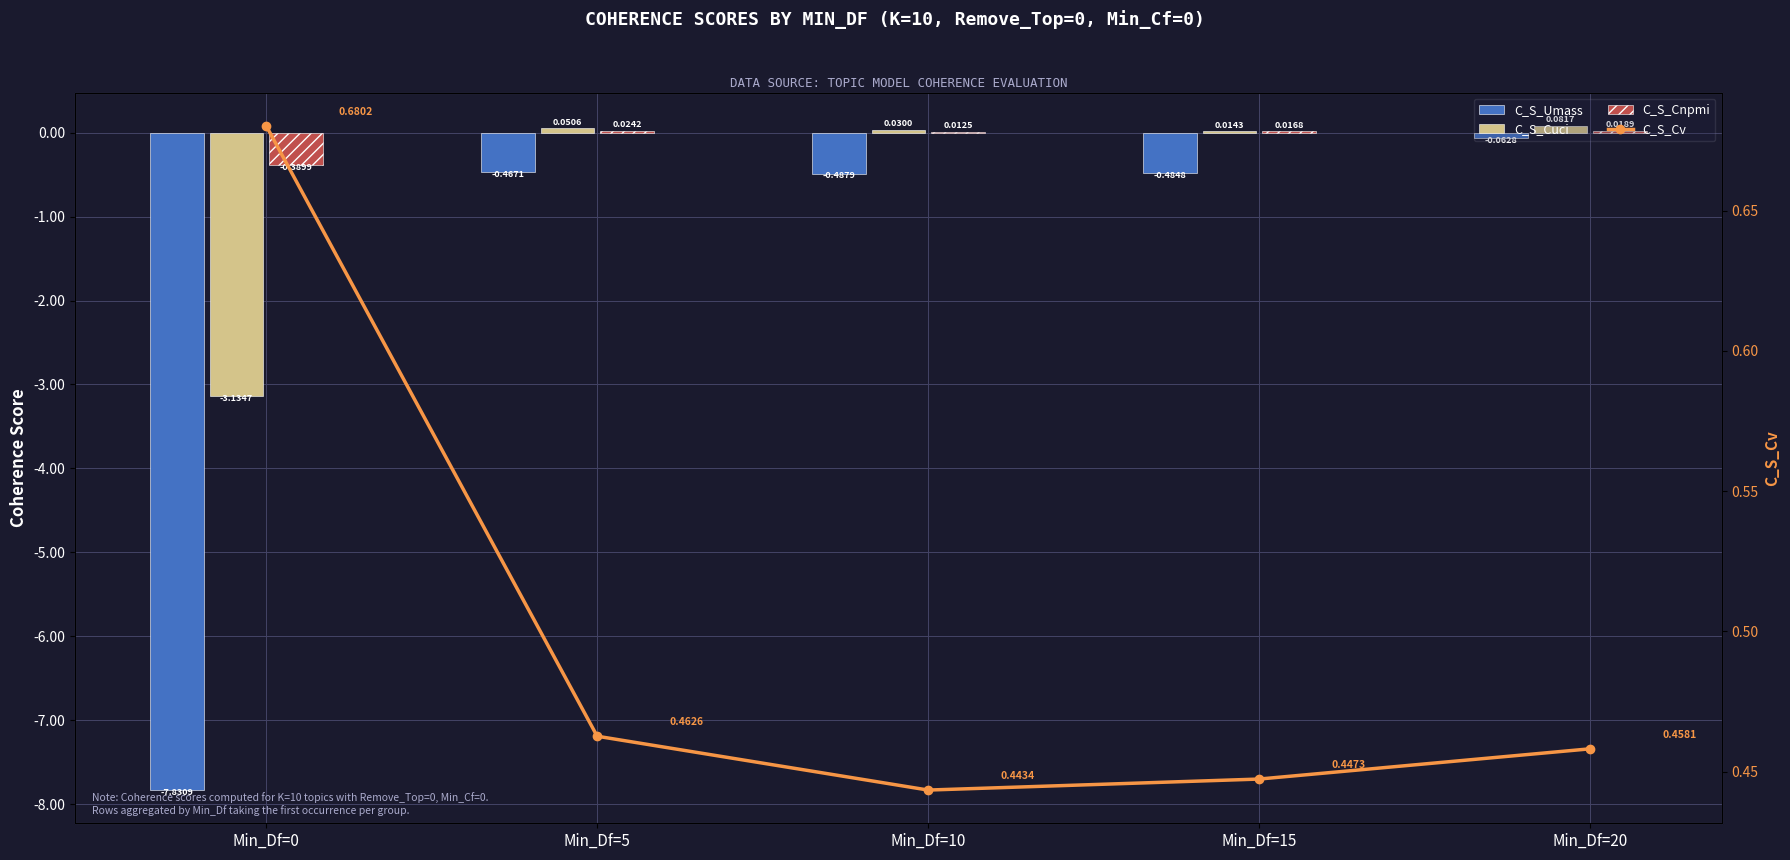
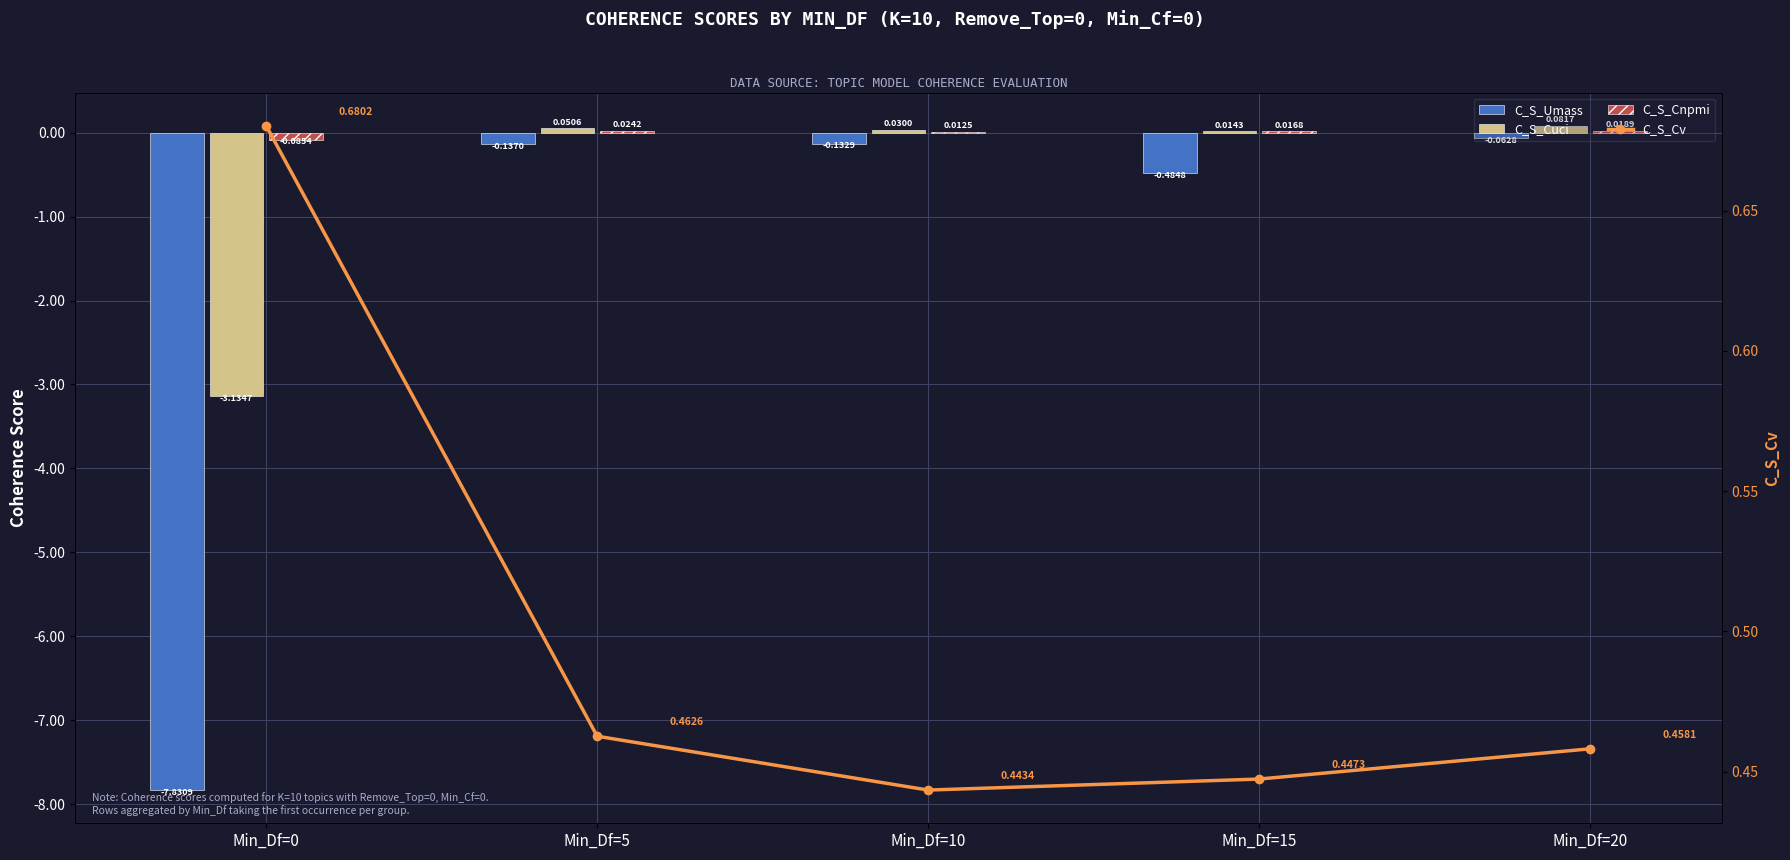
C_S_Cnpmi, Min_Df=0: -0.3899 -> -0.0854
C_S_Umass, Min_Df=5: -0.4671 -> -0.1370
C_S_Umass, Min_Df=10: -0.4879 -> -0.1329
